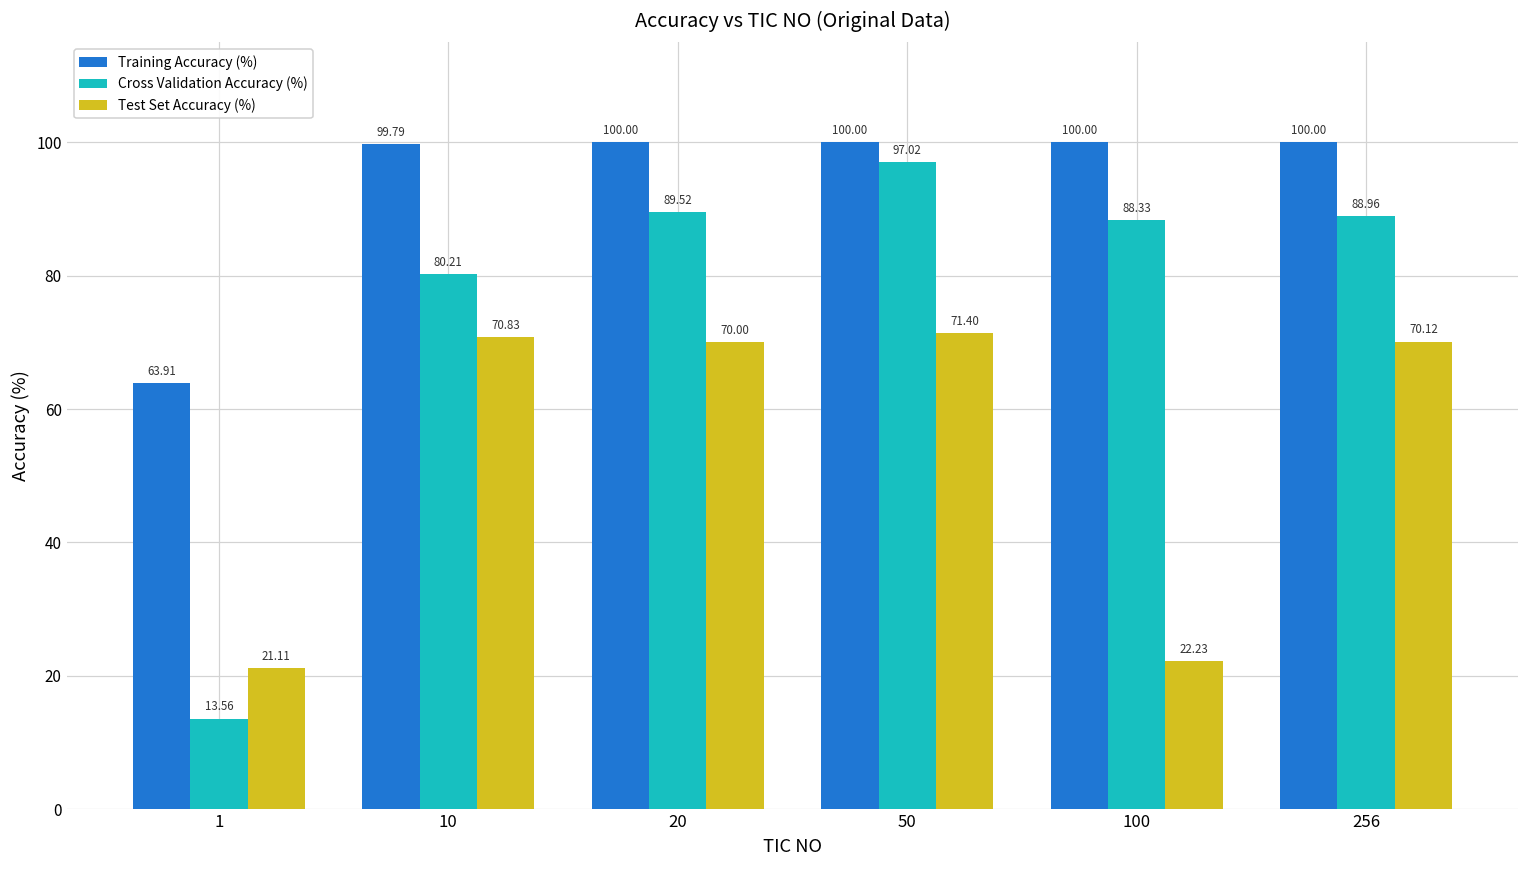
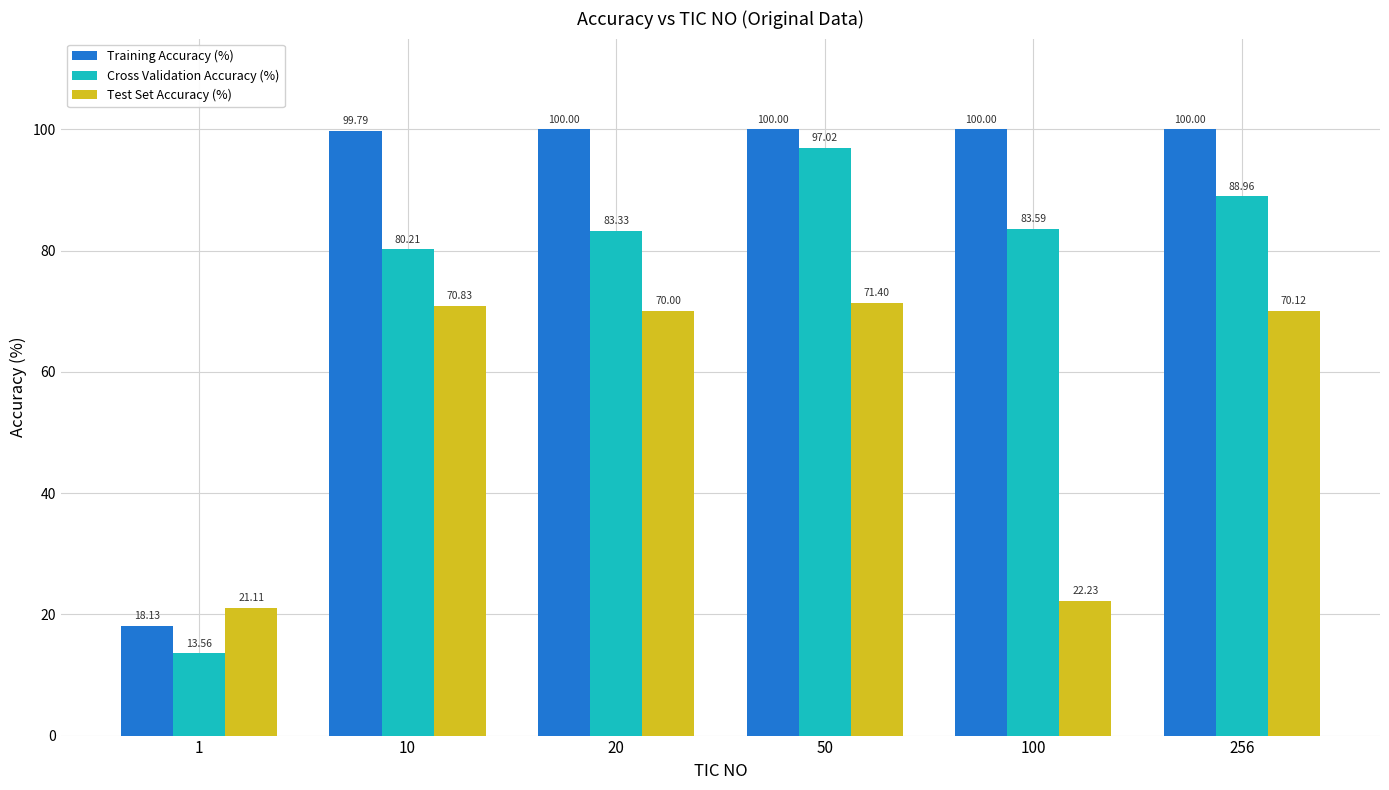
Training Accuracy (%), 1: 63.91 -> 18.13
Cross Validation Accuracy (%), 20: 89.52 -> 83.33
Cross Validation Accuracy (%), 100: 88.33 -> 83.59
